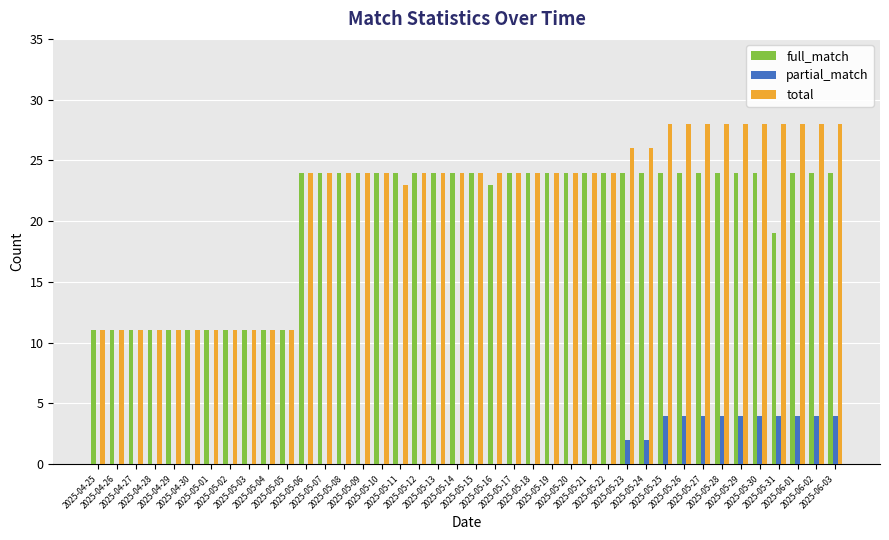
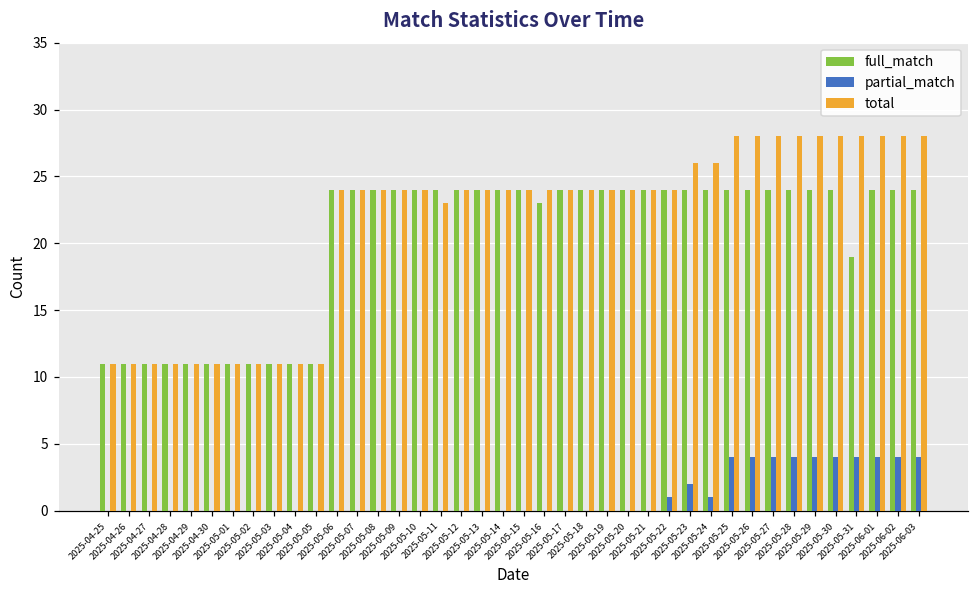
partial_match, 2025-05-22: 0 -> 1
partial_match, 2025-05-24: 2 -> 1
